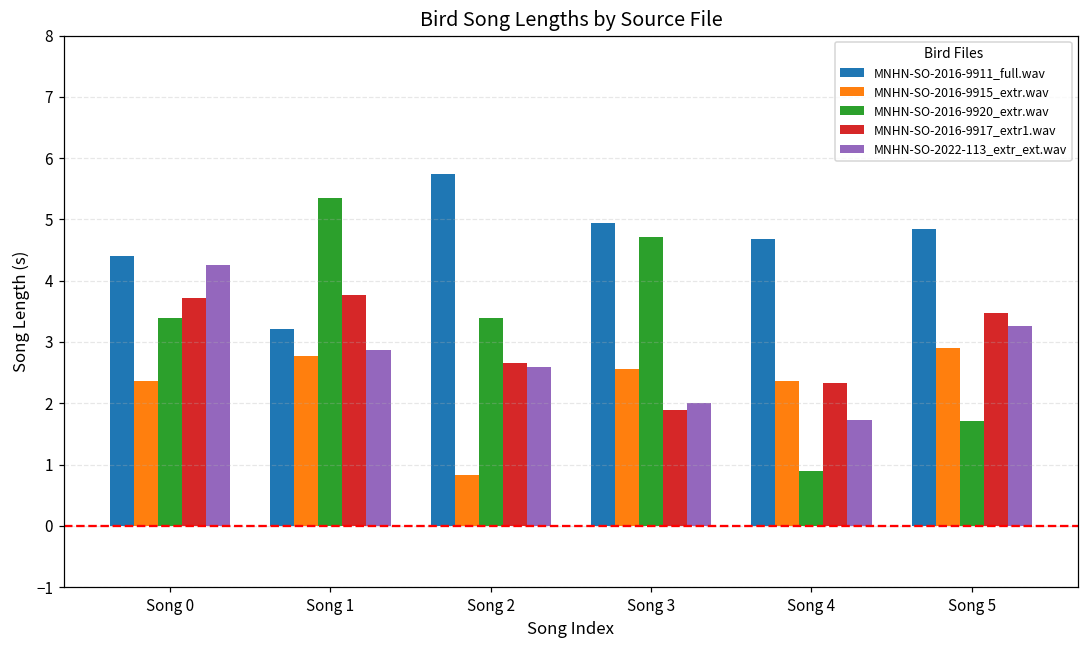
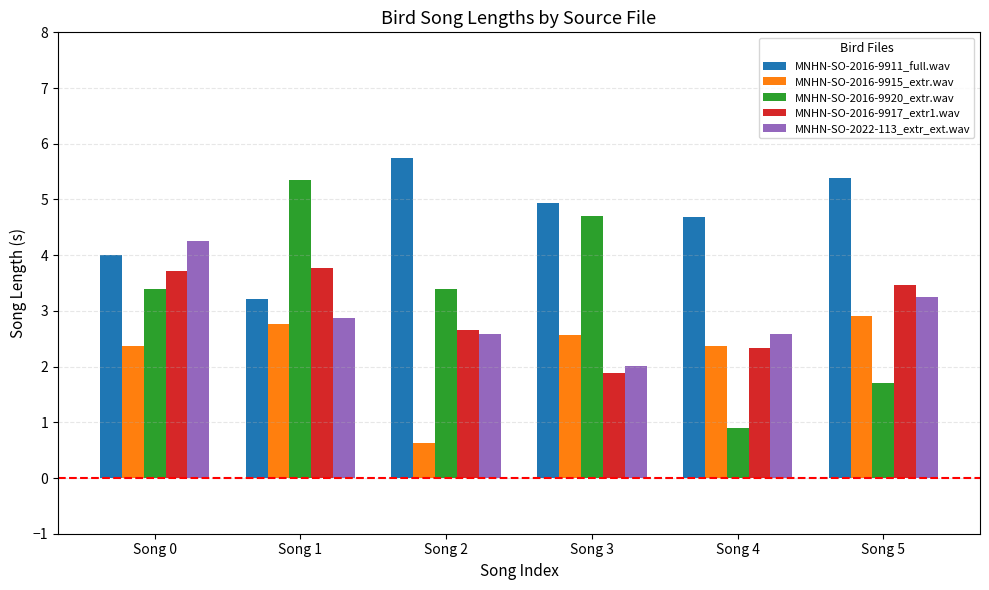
MNHN-SO-2016-9911_full.wav, Song 0: 4.4 -> 4.0
MNHN-SO-2016-9915_extr.wav, Song 2: 0.8 -> 0.6
MNHN-SO-2022-113_extr_ext.wav, Song 4: 1.7 -> 2.6
MNHN-SO-2016-9911_full.wav, Song 5: 4.8 -> 5.4
